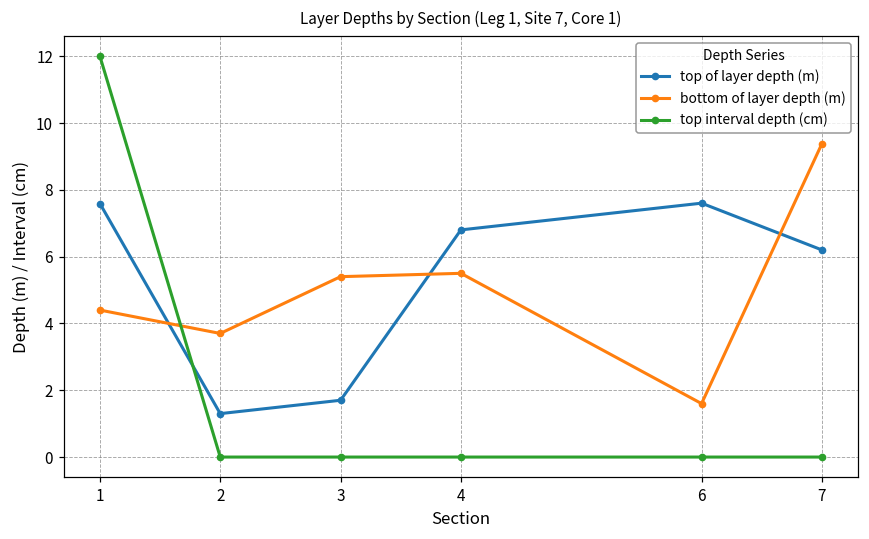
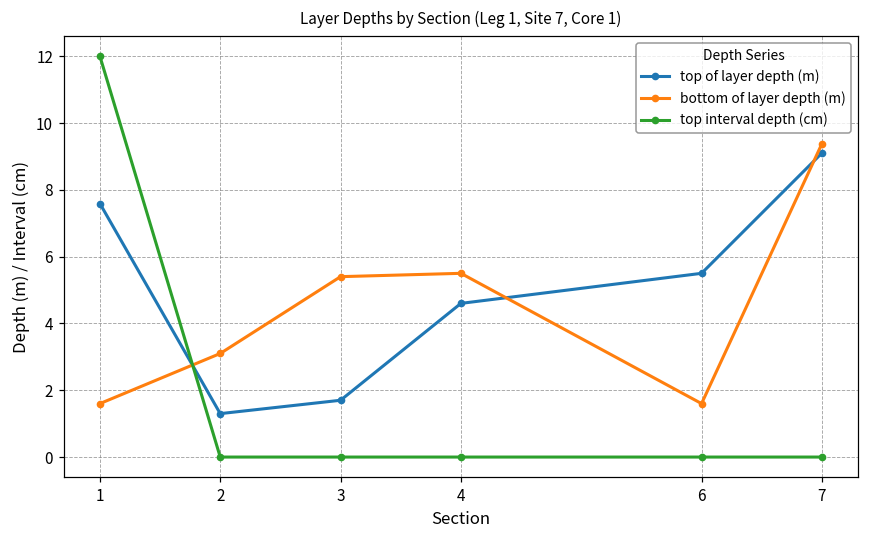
bottom of layer depth (m), 1: 4.4 -> 1.6
bottom of layer depth (m), 2: 3.7 -> 3.1
top of layer depth (m), 4: 6.8 -> 4.6
top of layer depth (m), 6: 7.6 -> 5.5
top of layer depth (m), 7: 6.2 -> 9.1
